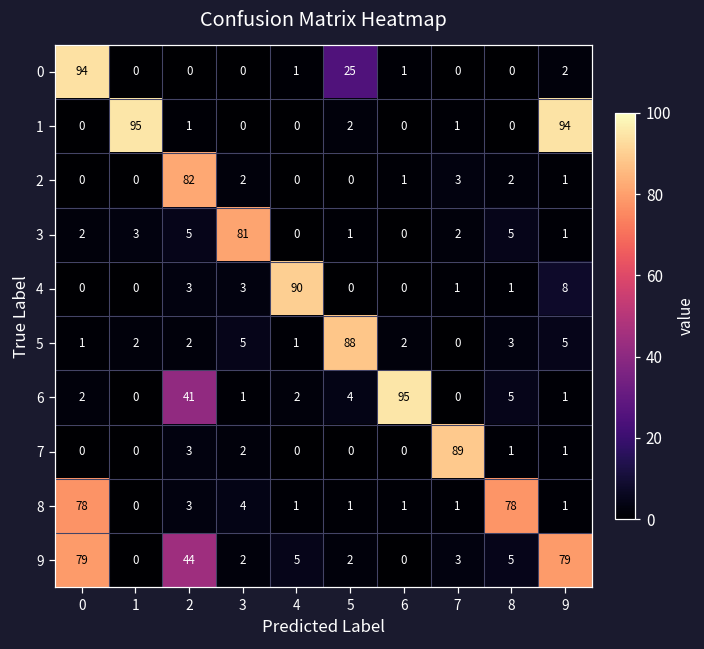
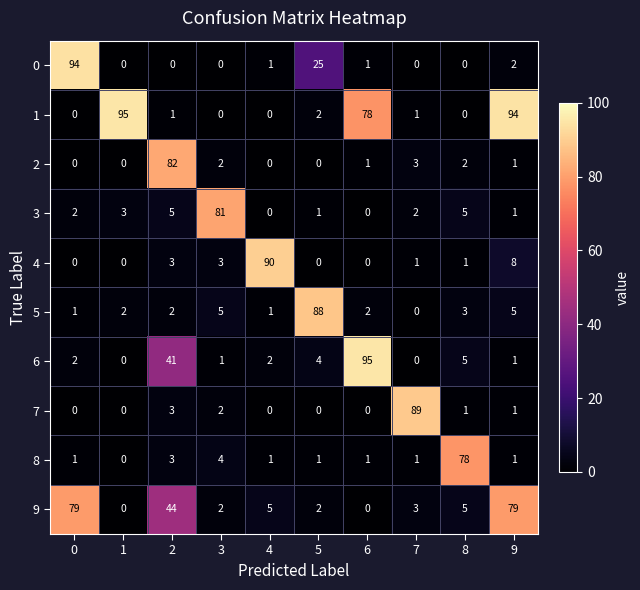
1, 6: 0 -> 78
8, 0: 78 -> 1
